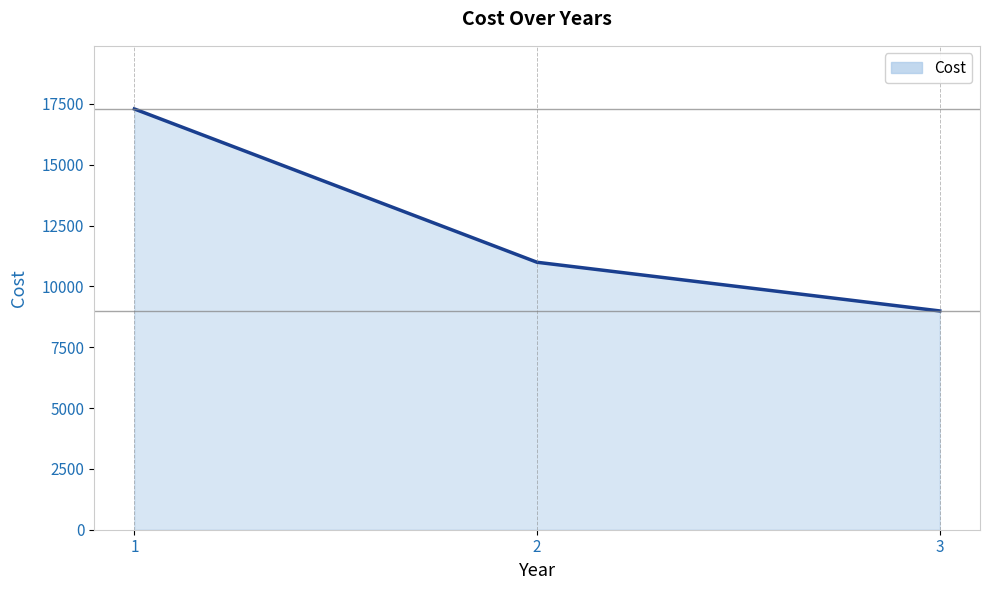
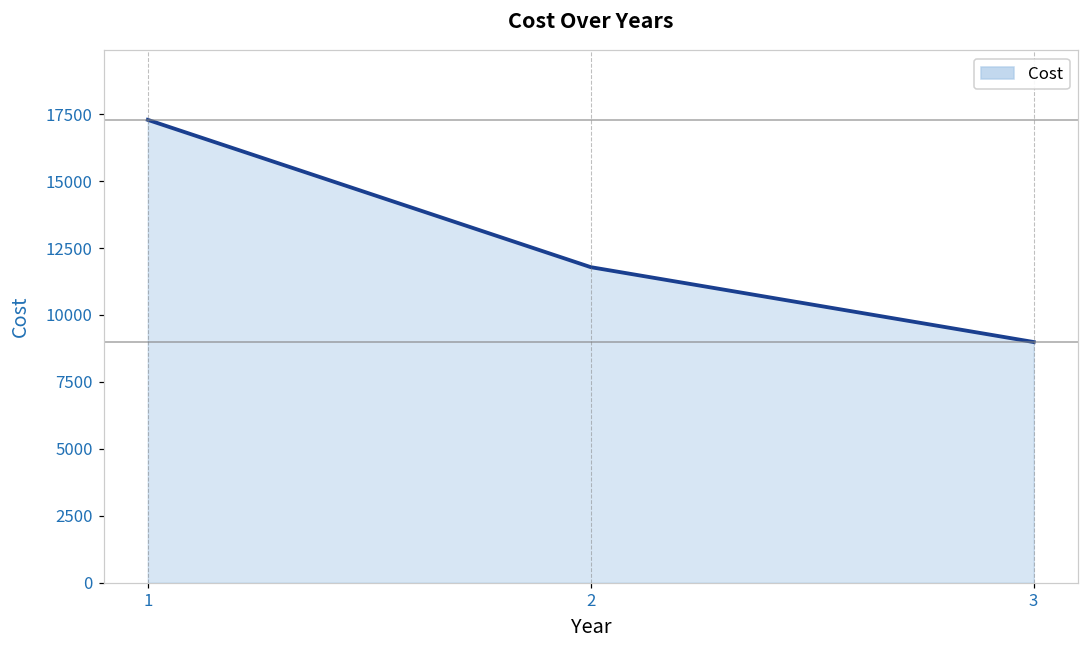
2: 11000 -> 11800
